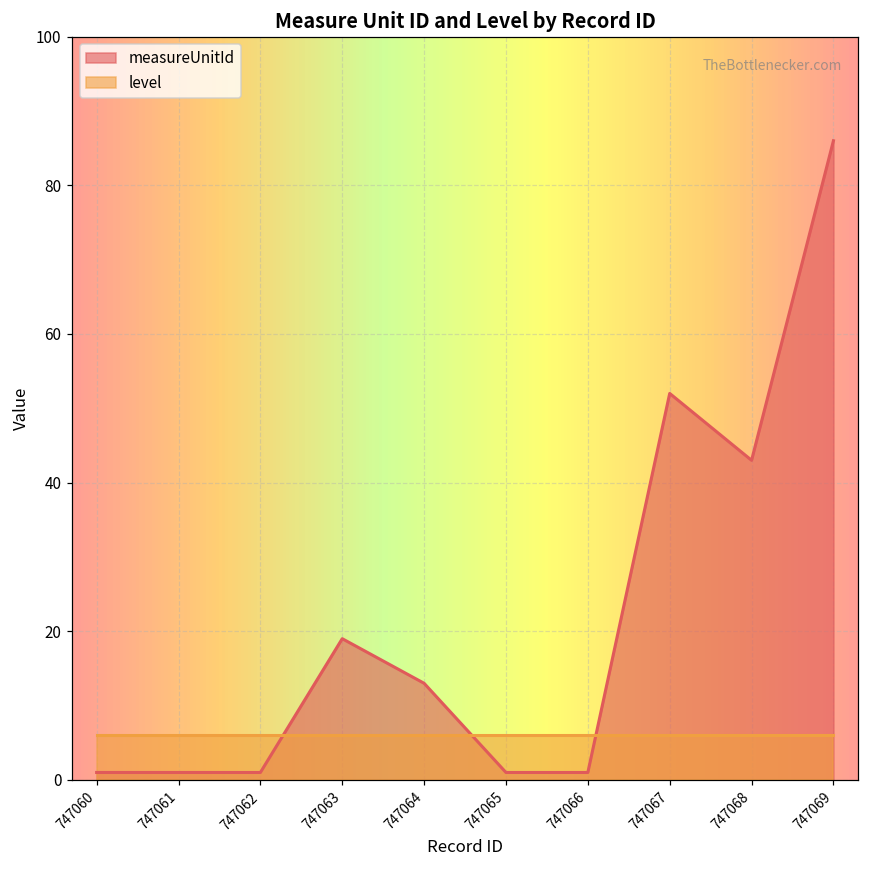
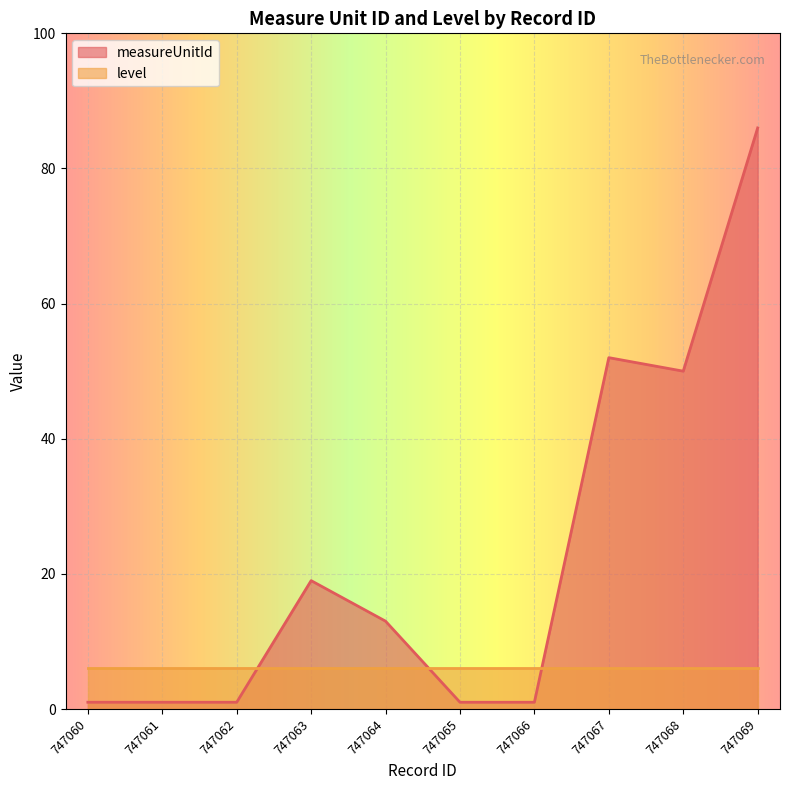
measureUnitId, 747068: 43 -> 50
